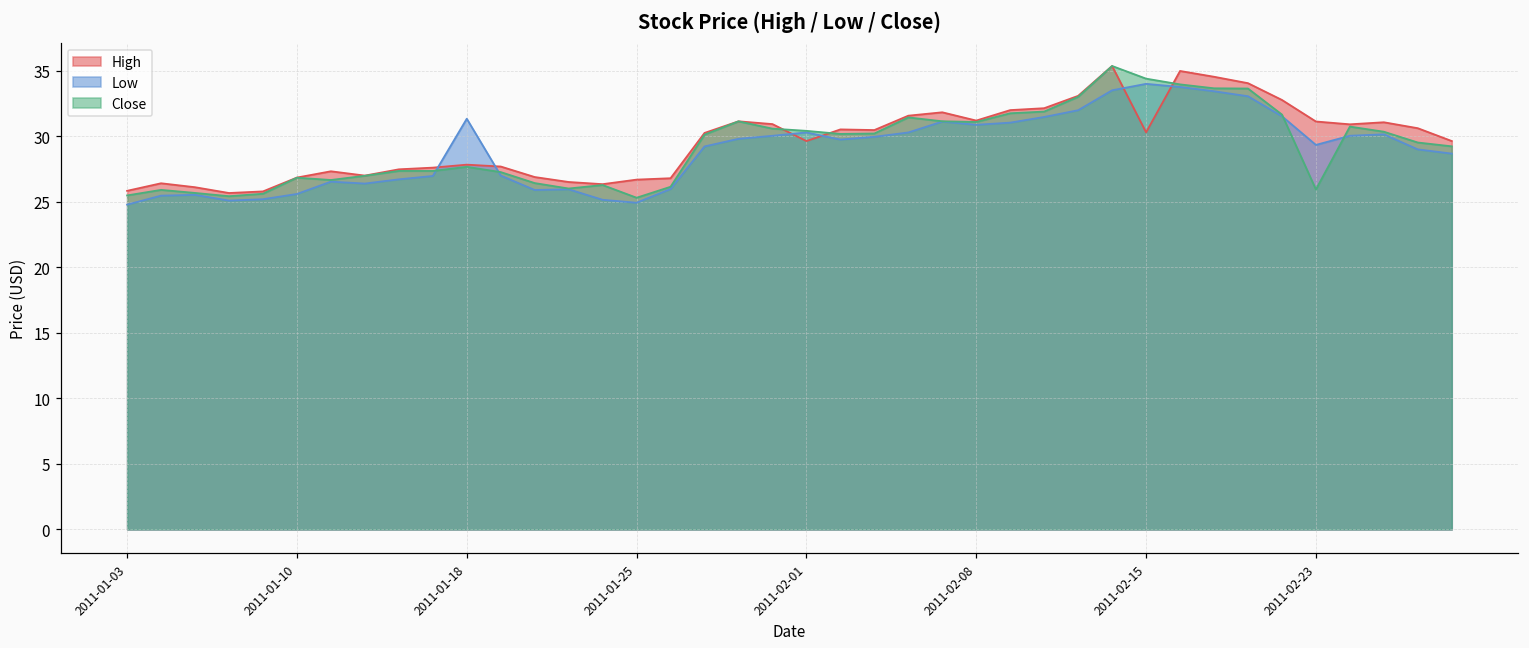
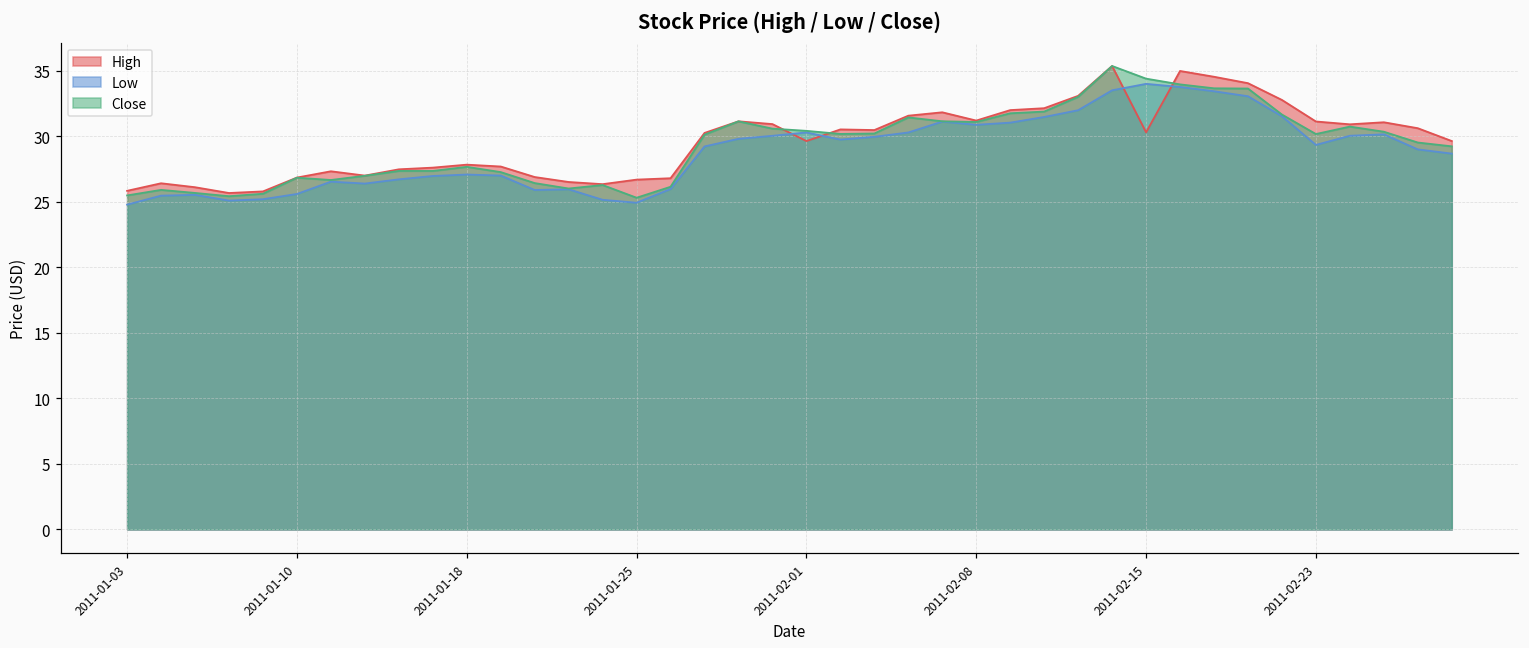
Low, 2011-01-18: 31.3 -> 27.1
Close, 2011-02-23: 25.9 -> 30.2
